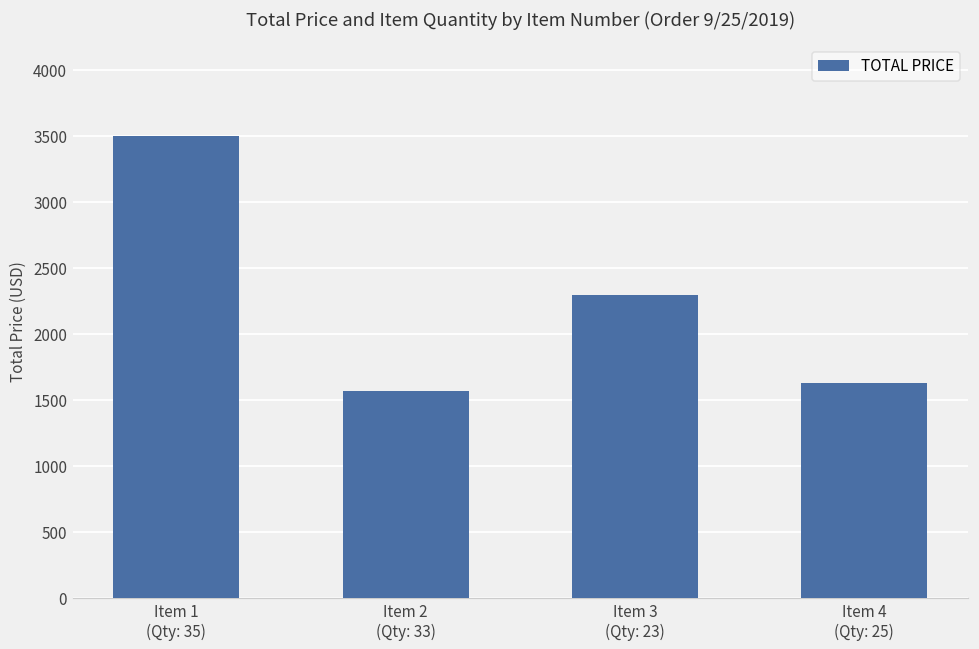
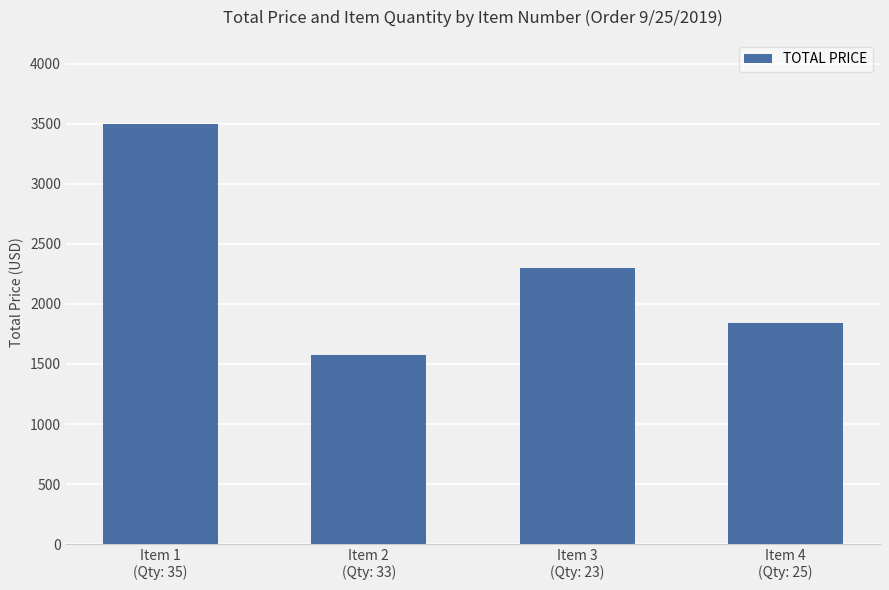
Item 4 (Qty: 25): 1630 -> 1840
